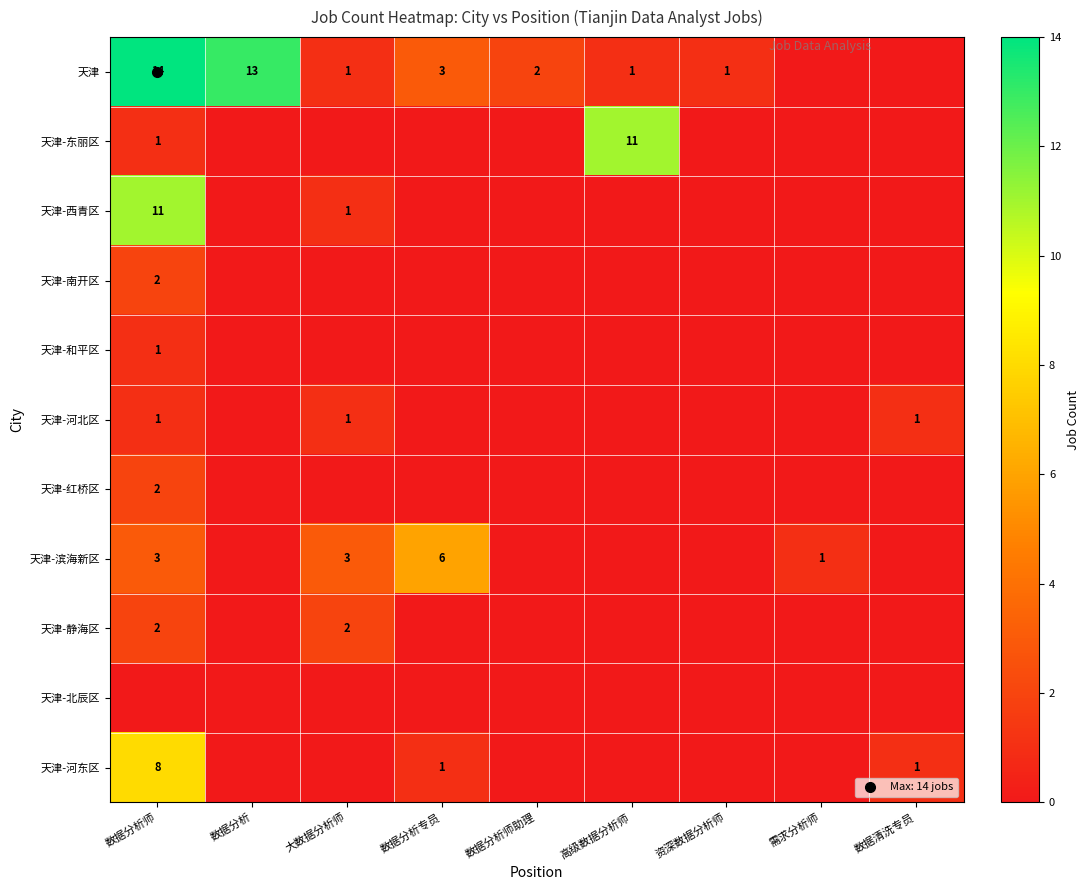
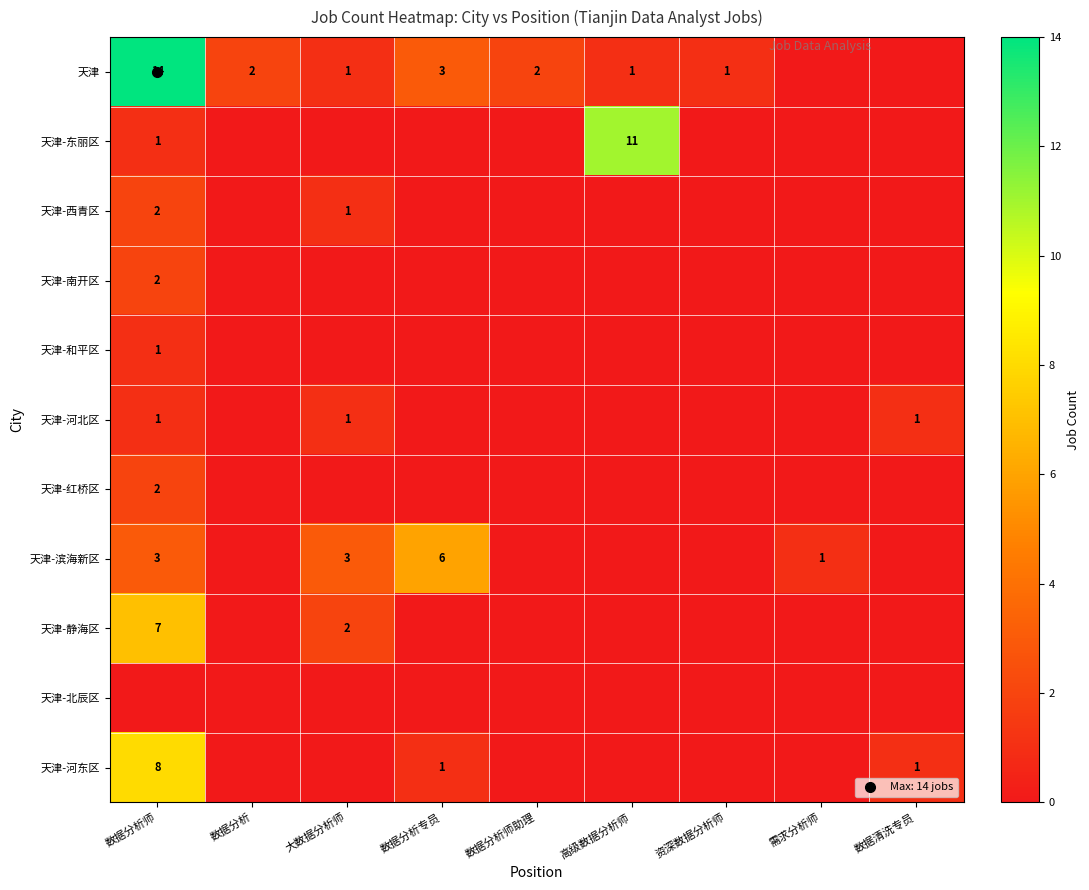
天津, 数据分析: 13 -> 2
天津-西青区, 数据分析师: 11 -> 2
天津-静海区, 数据分析师: 2 -> 7
